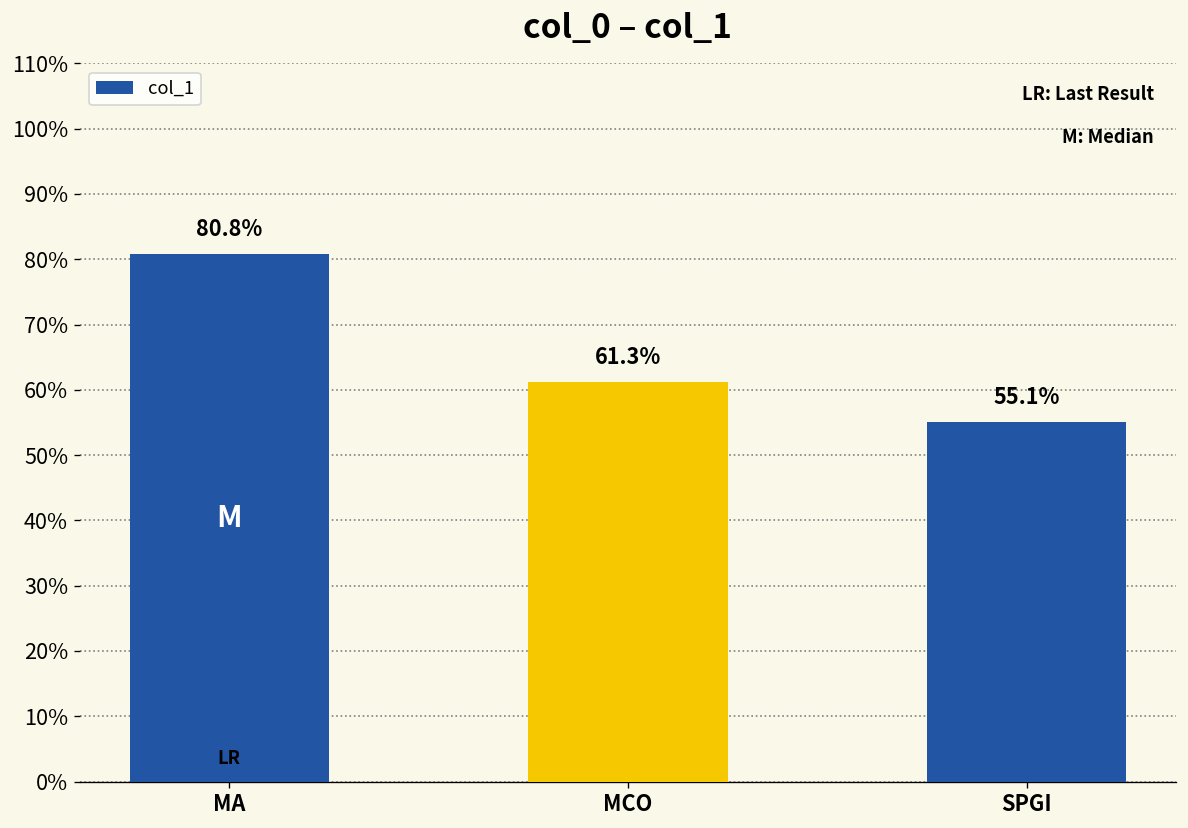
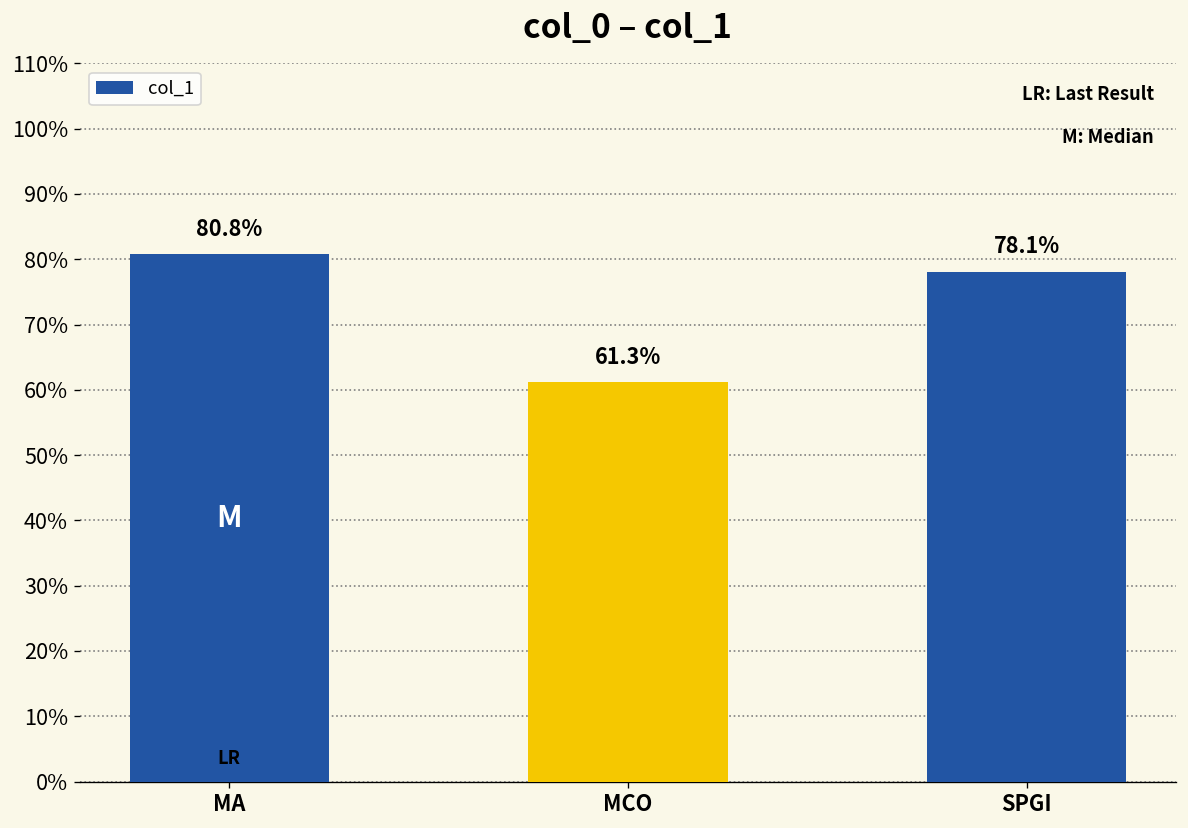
SPGI: 55.1% -> 78.1%
